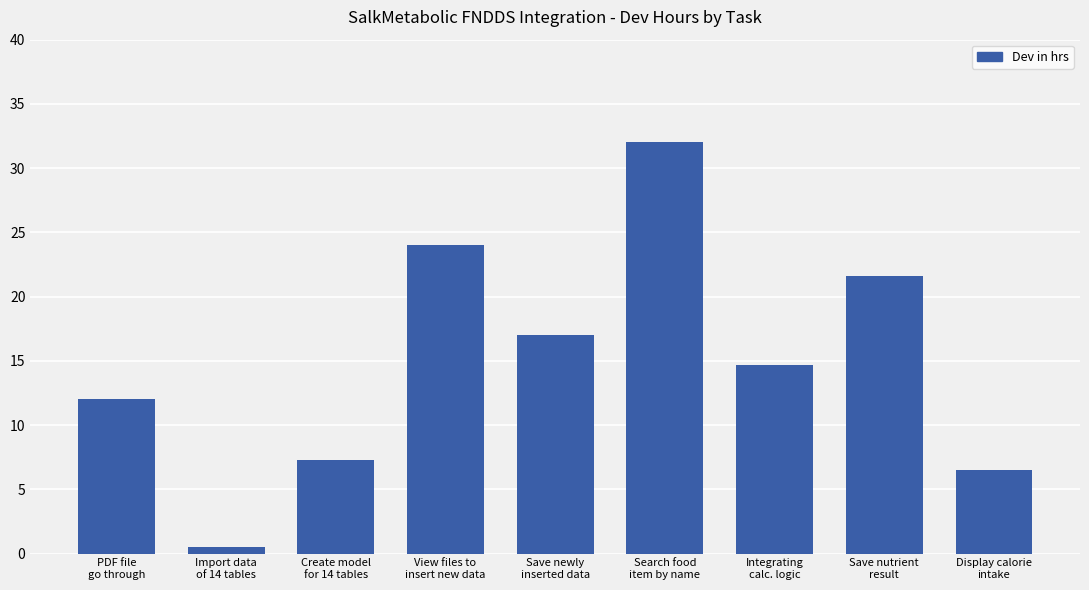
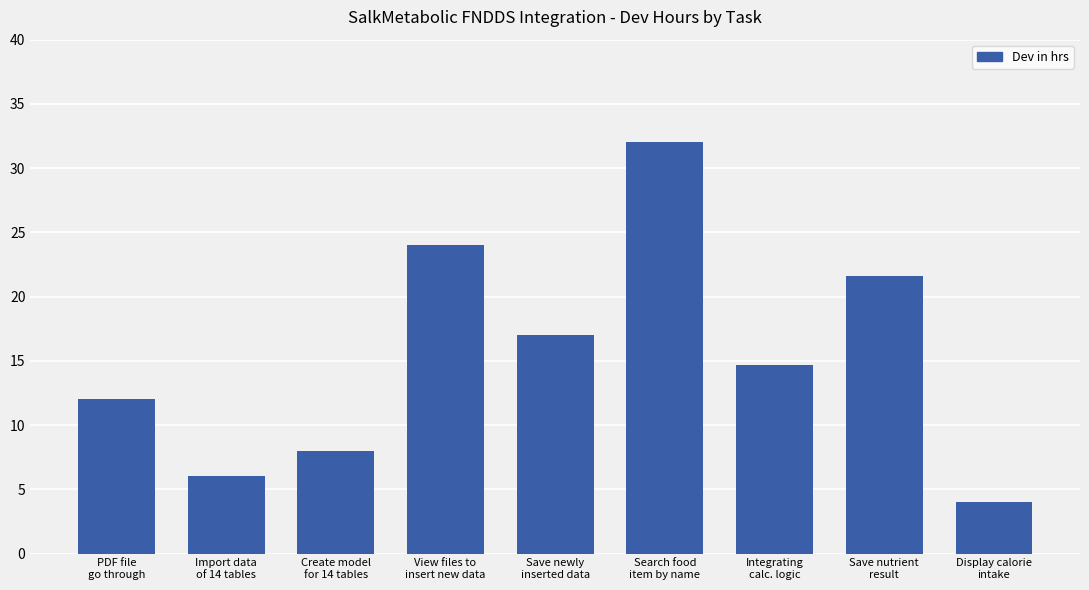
Import data of 14 tables: 0.5 -> 6.0
Create model for 14 tables: 7.3 -> 8.0
Display calorie intake: 6.5 -> 4.0
